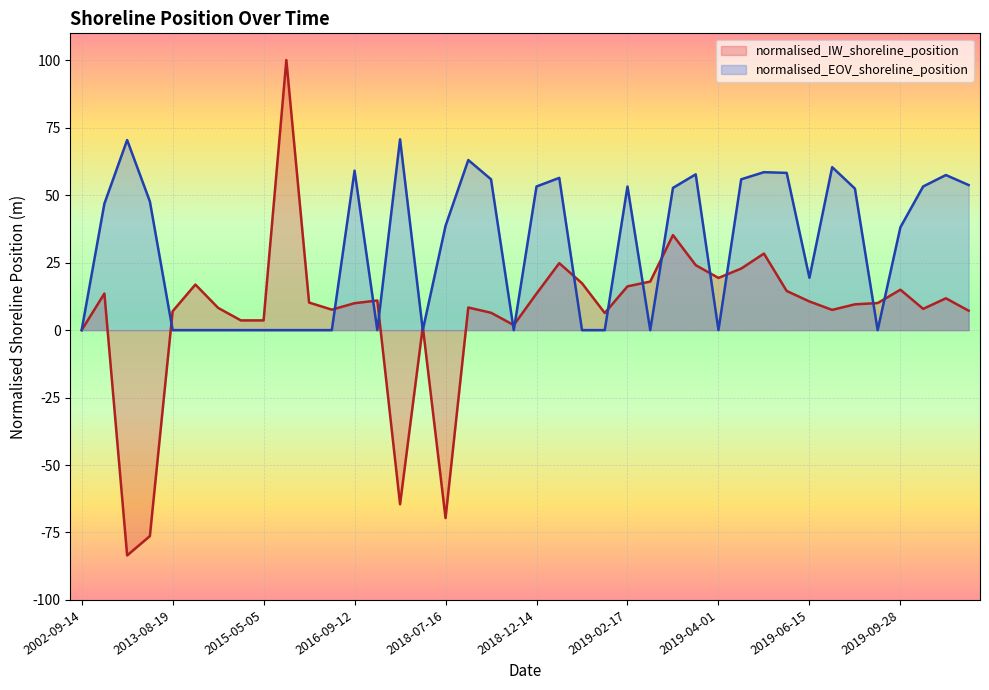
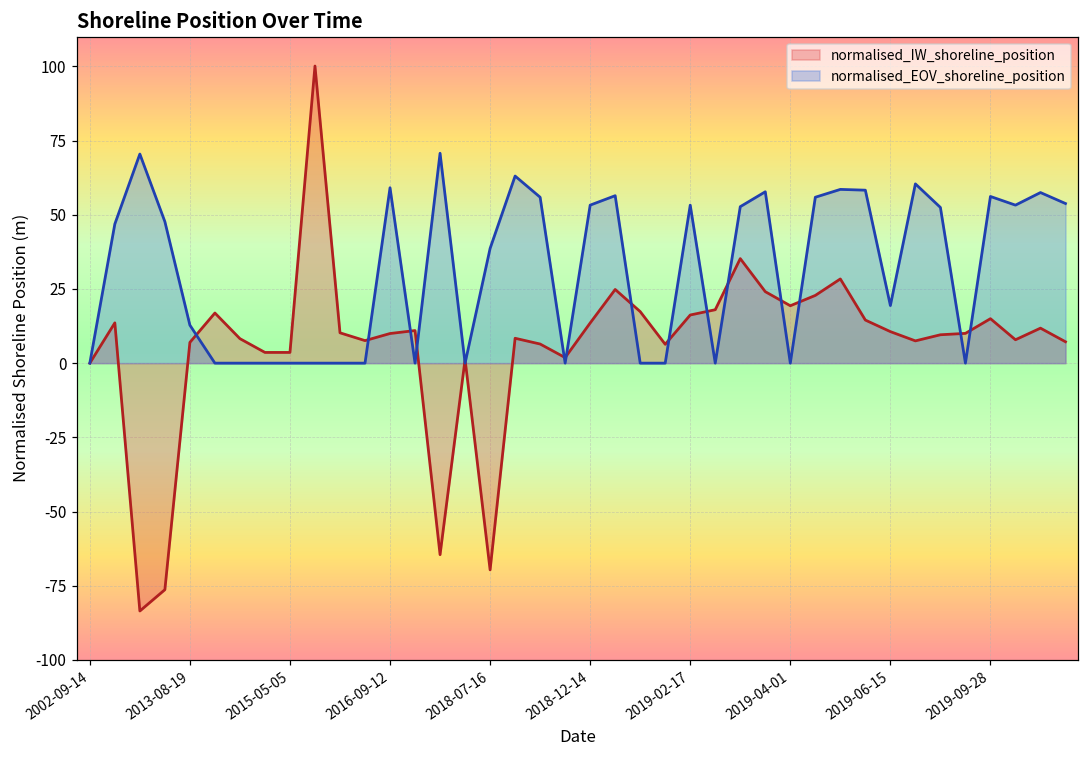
normalised_EOV_shoreline_position, 2013-08-19: 0 -> 13
normalised_EOV_shoreline_position, 2019-09-28: 38 -> 56
